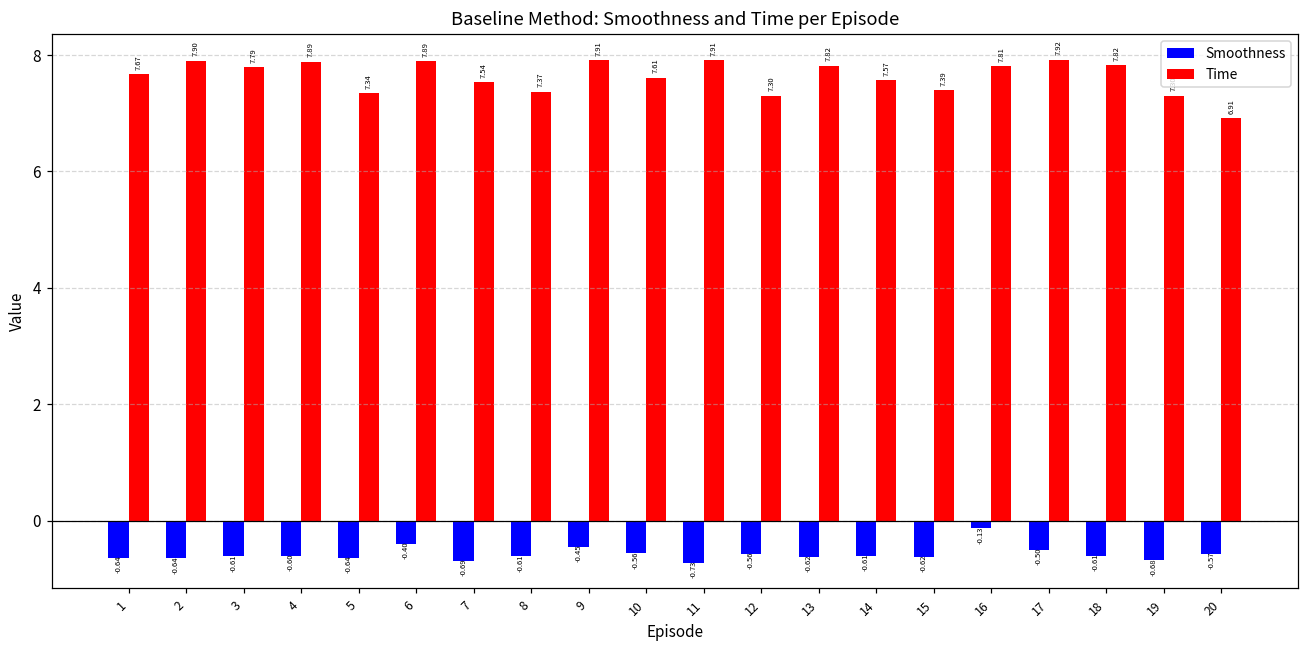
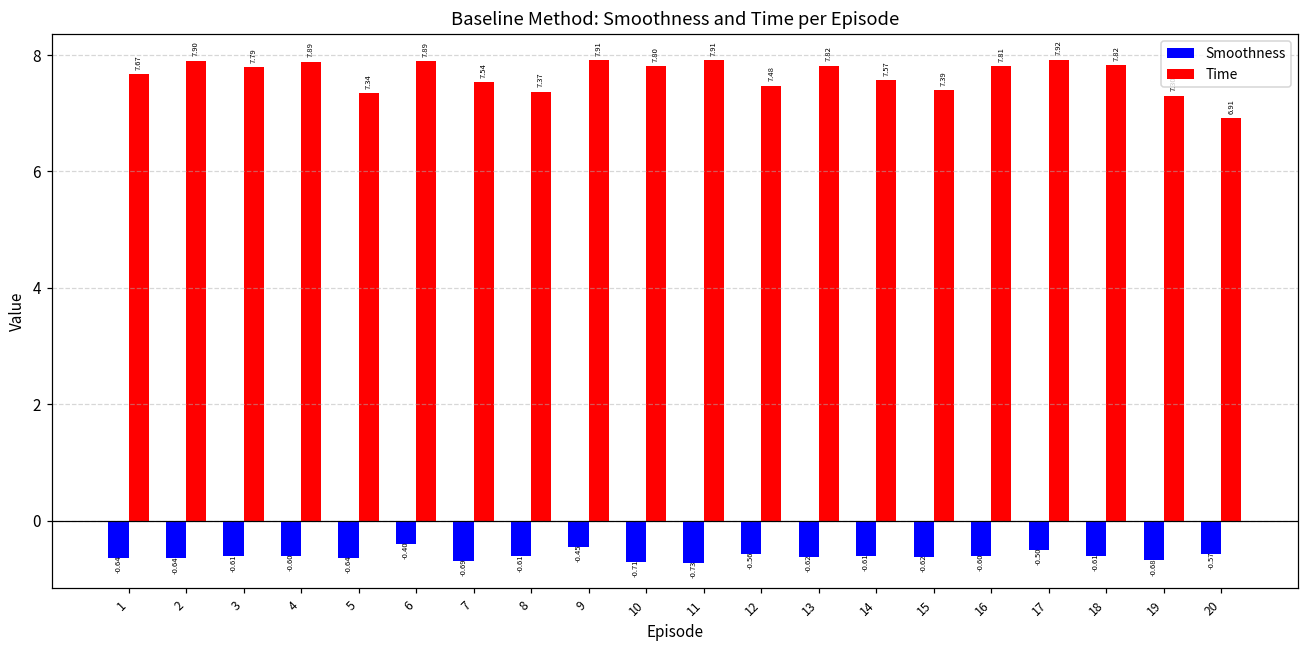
Smoothness, 10: -0.56 -> -0.71
Time, 10: 7.61 -> 7.80
Time, 12: 7.30 -> 7.48
Smoothness, 16: -0.13 -> -0.60
